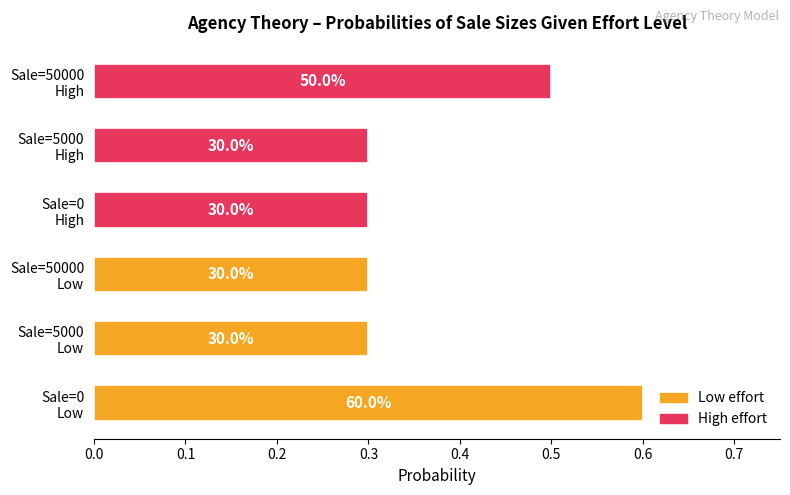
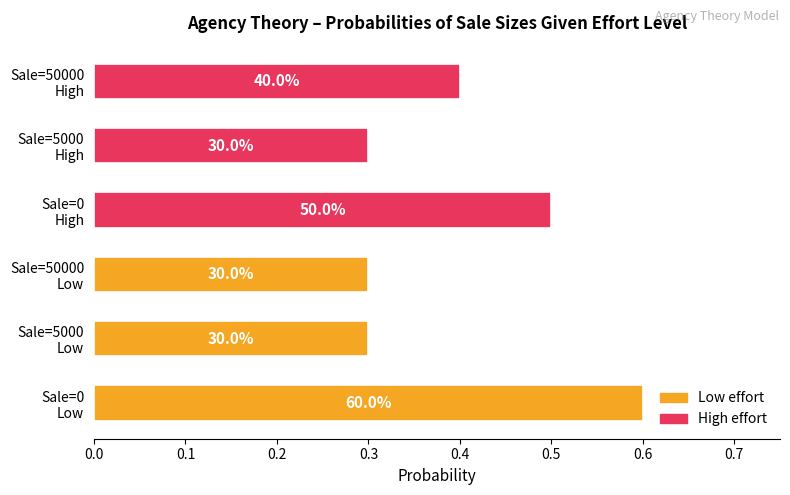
Sale=50000 High: 50.0% -> 40.0%
Sale=0 High: 30.0% -> 50.0%
